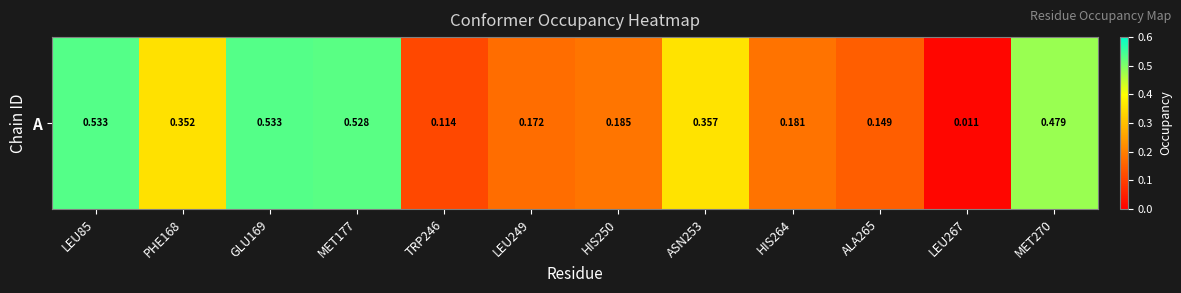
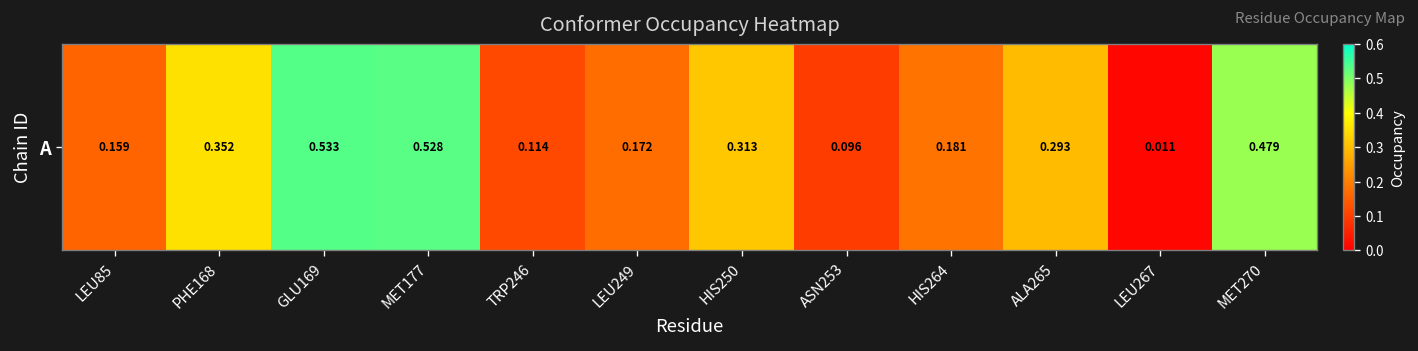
A, LEU85: 0.533 -> 0.159
A, HIS250: 0.185 -> 0.313
A, ASN253: 0.357 -> 0.096
A, ALA265: 0.149 -> 0.293
